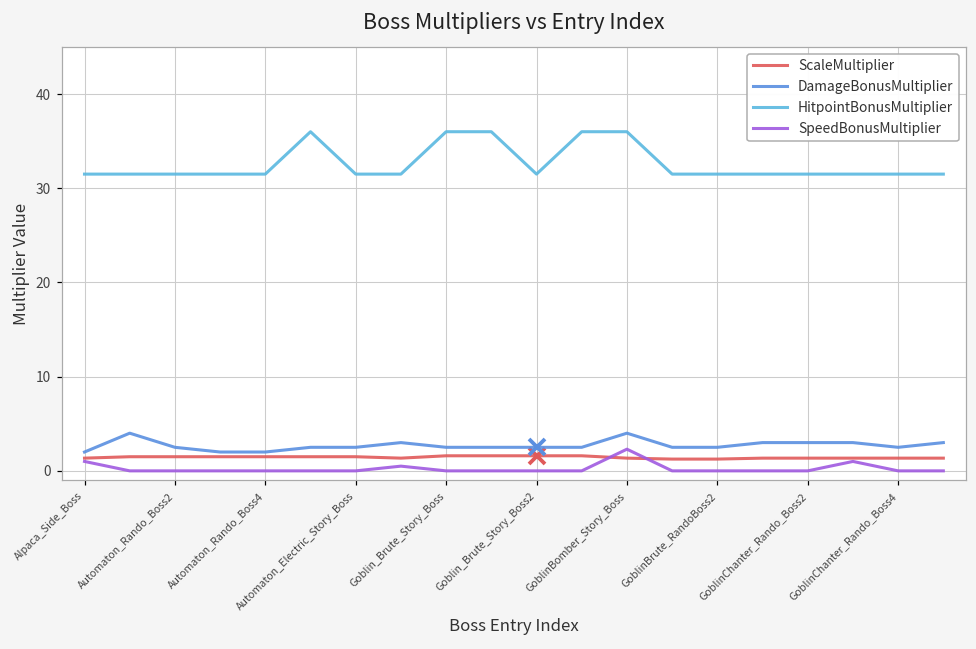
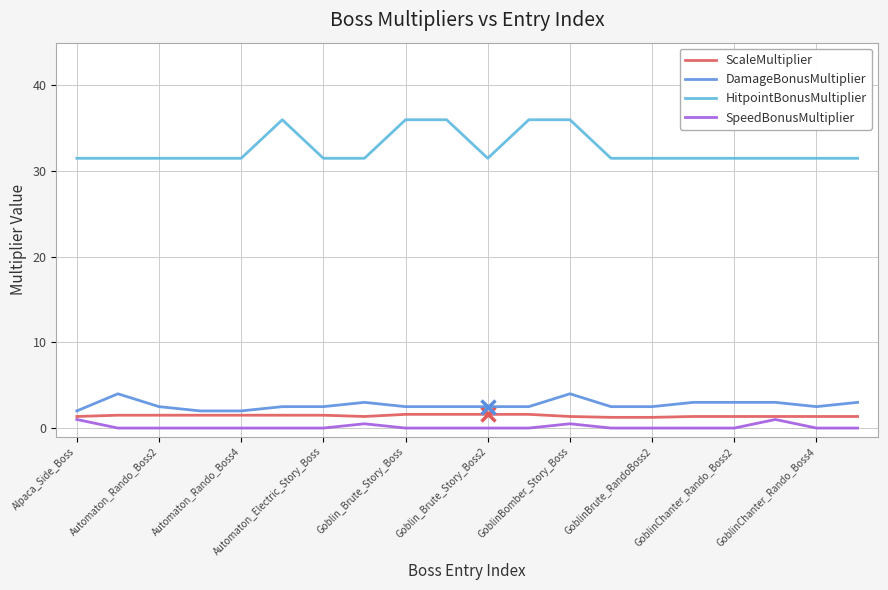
SpeedBonusMultiplier, GoblinBomber_Story_Boss: 2 -> 1
